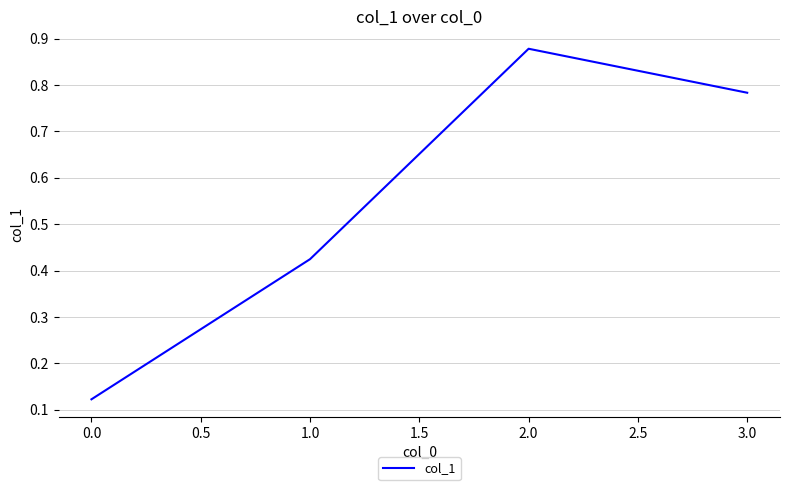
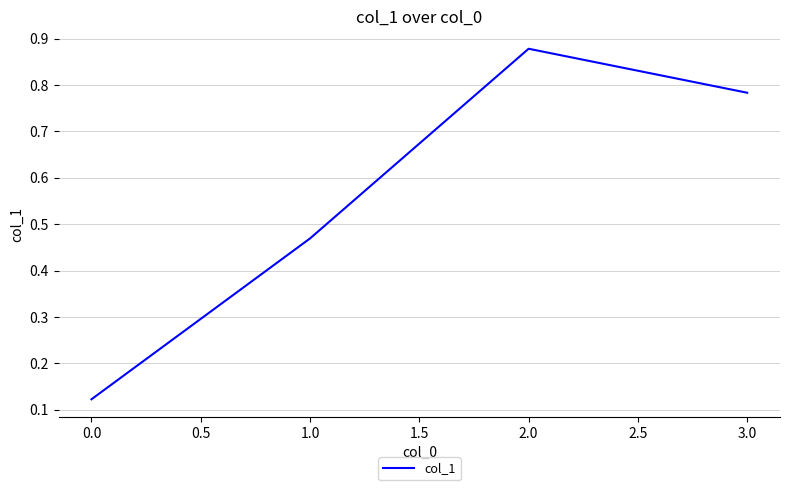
1.0: 0.42 -> 0.47
